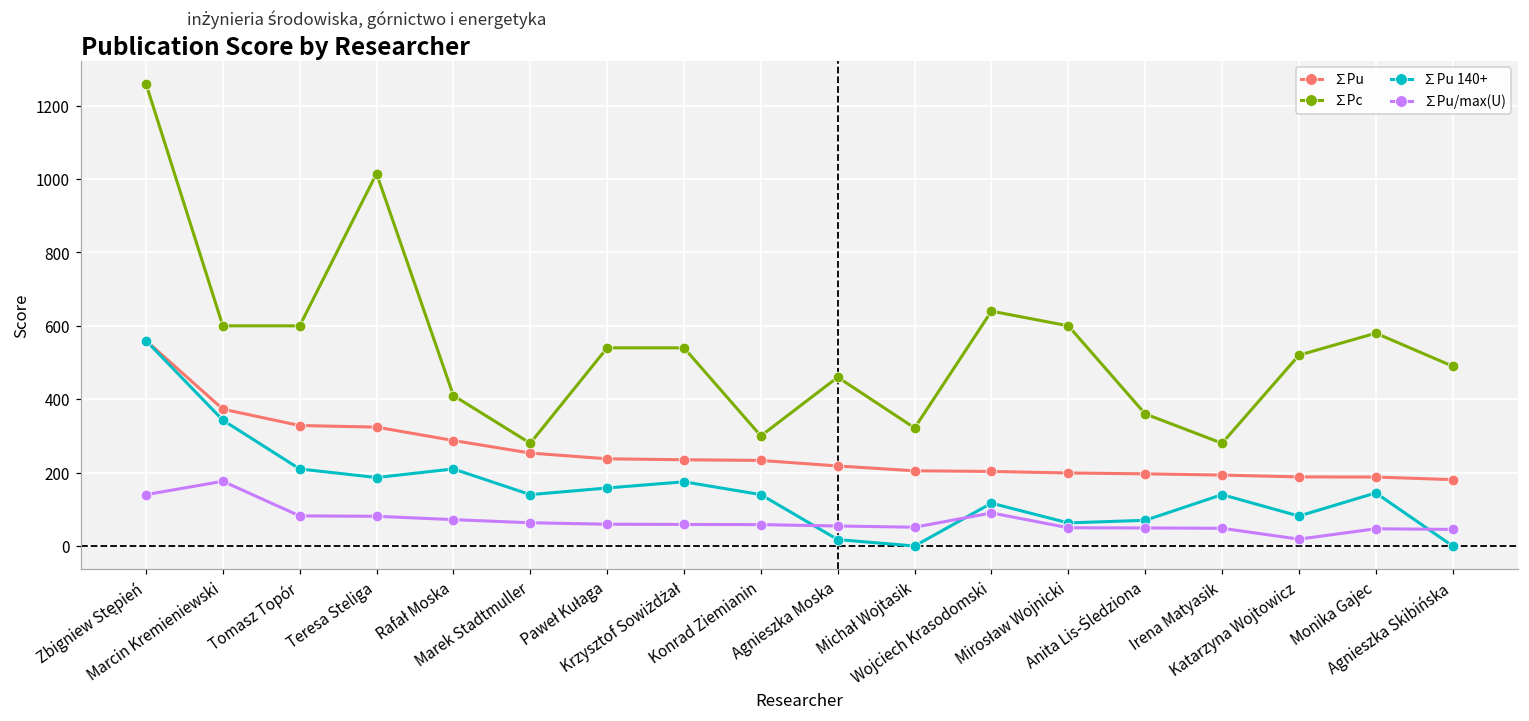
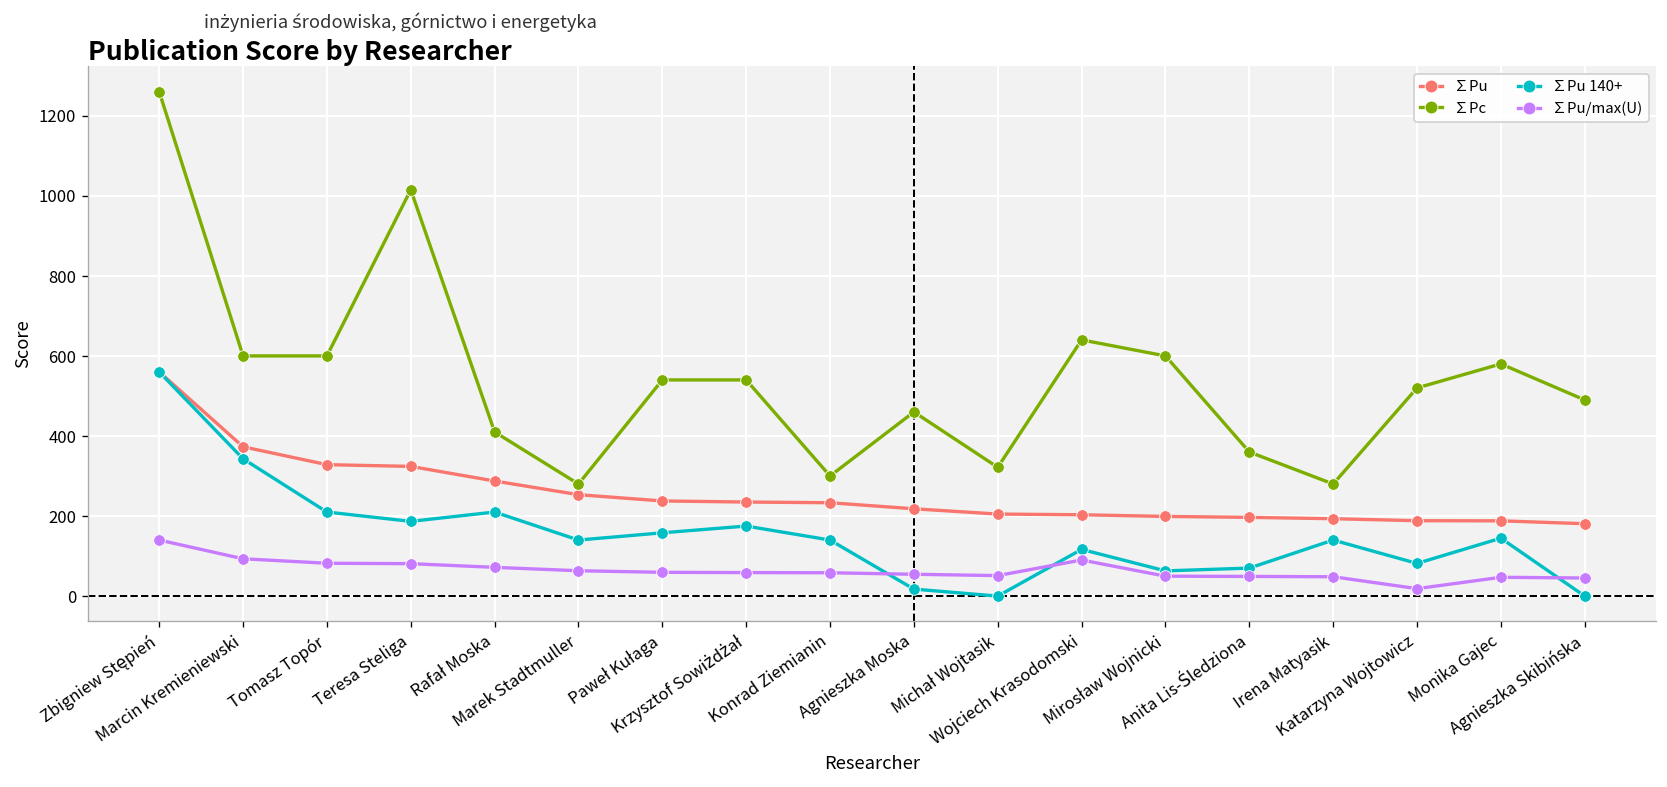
∑Pu/max(U), Marcin Kremieniewski: 180 -> 90
